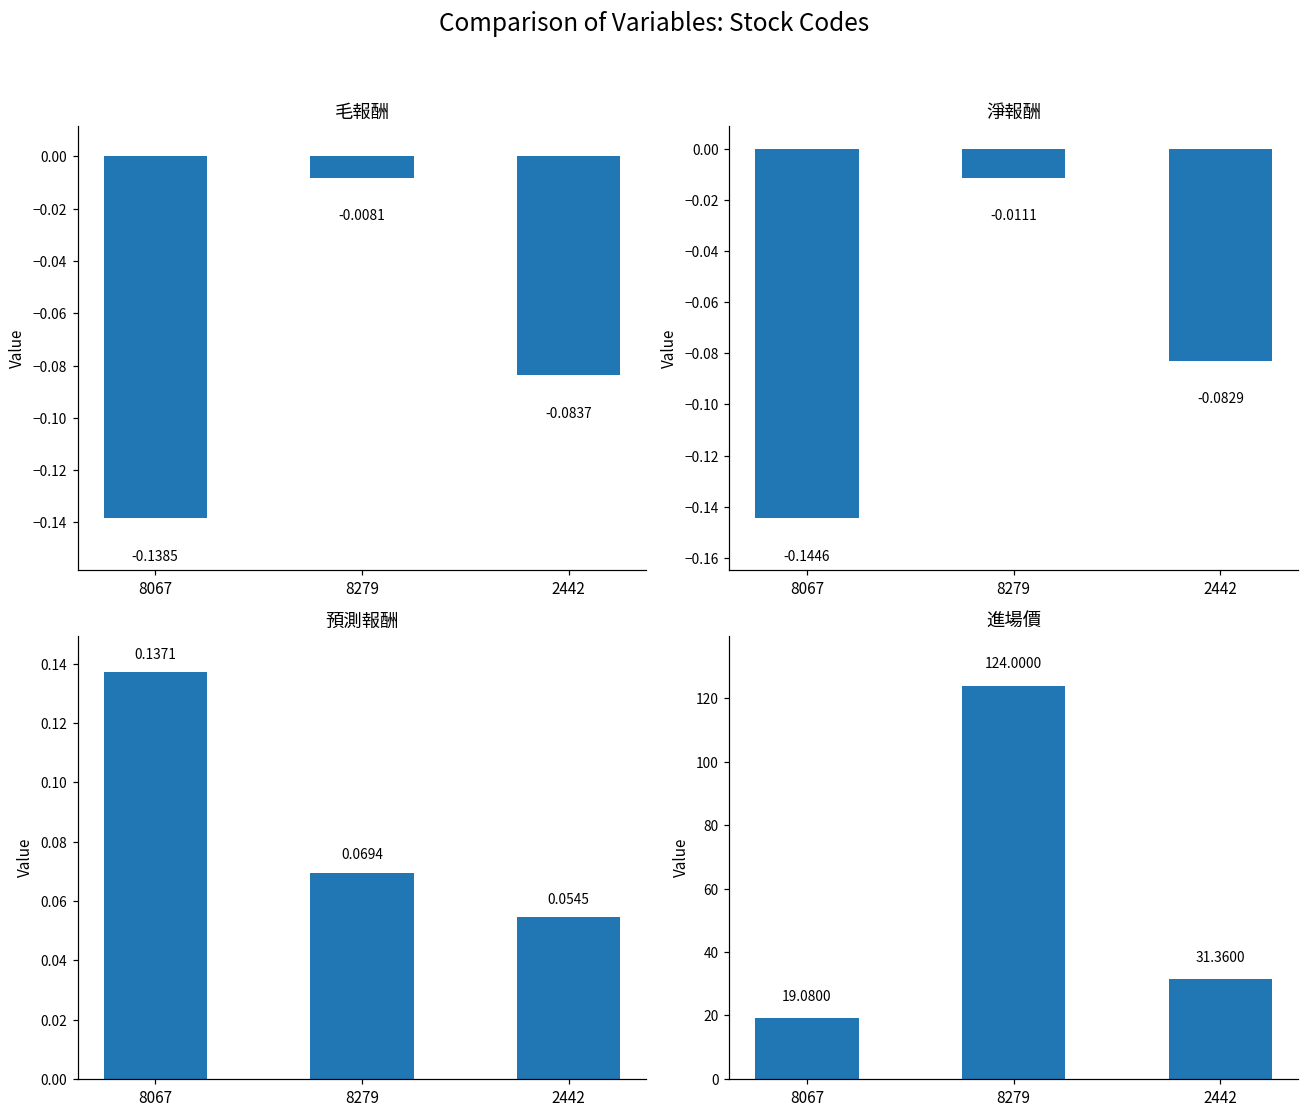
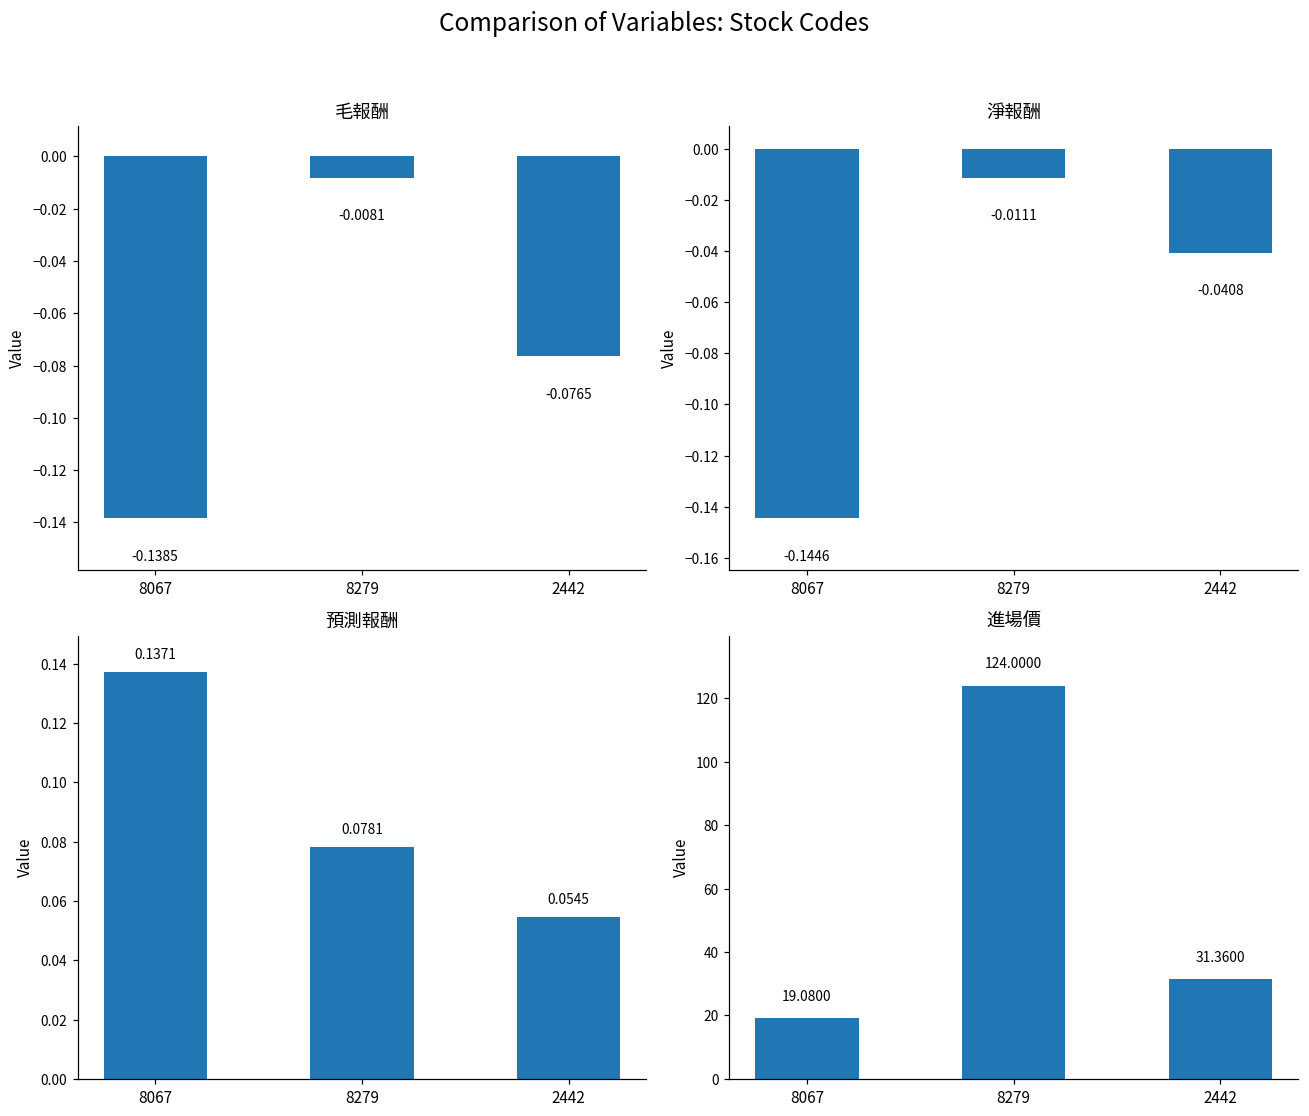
毛報酬, 2442: -0.0837 -> -0.0765
淨報酬, 2442: -0.0829 -> -0.0408
預測報酬, 8279: 0.0694 -> 0.0781
